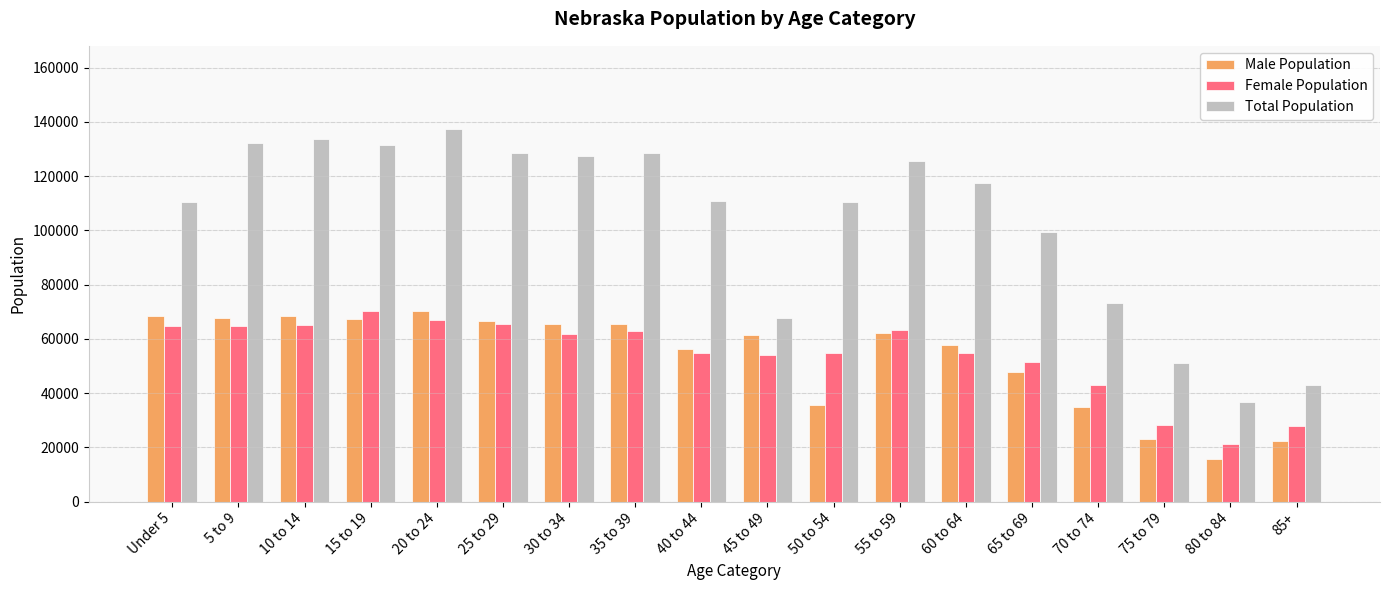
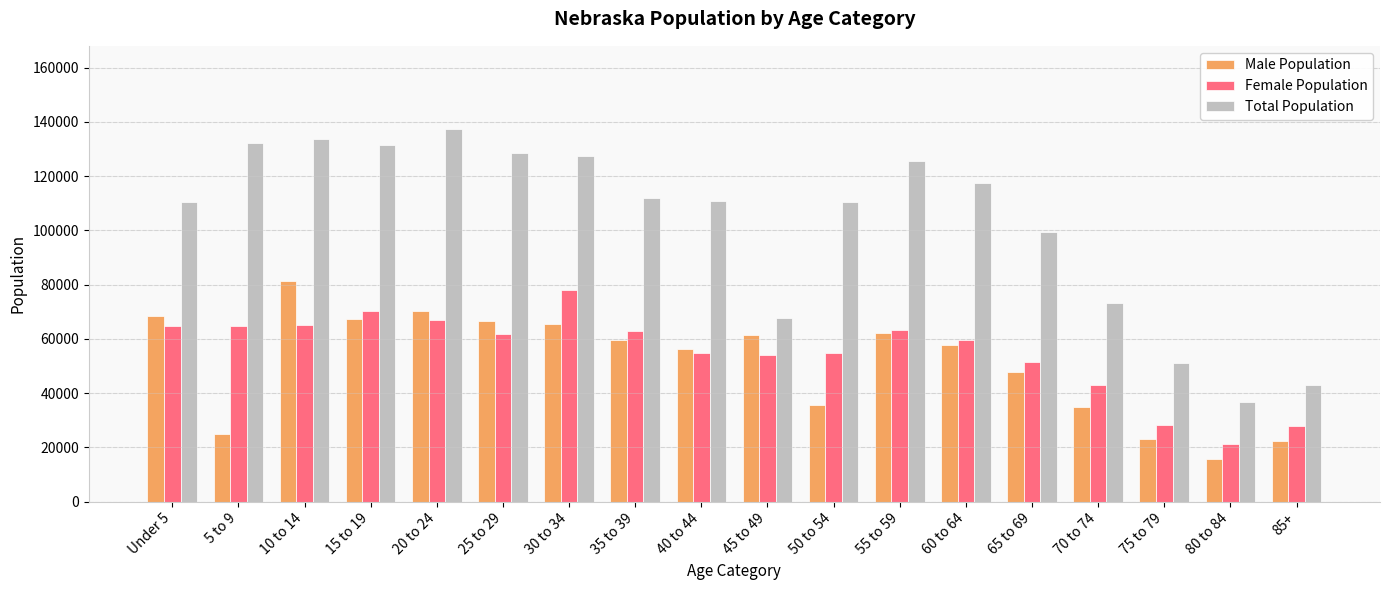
Male Population, 5 to 9: 68000 -> 25000
Male Population, 10 to 14: 68000 -> 81000
Female Population, 25 to 29: 65000 -> 62000
Female Population, 30 to 34: 62000 -> 78000
Male Population, 35 to 39: 66000 -> 60000
Total Population, 35 to 39: 128000 -> 112000
Female Population, 60 to 64: 55000 -> 60000
